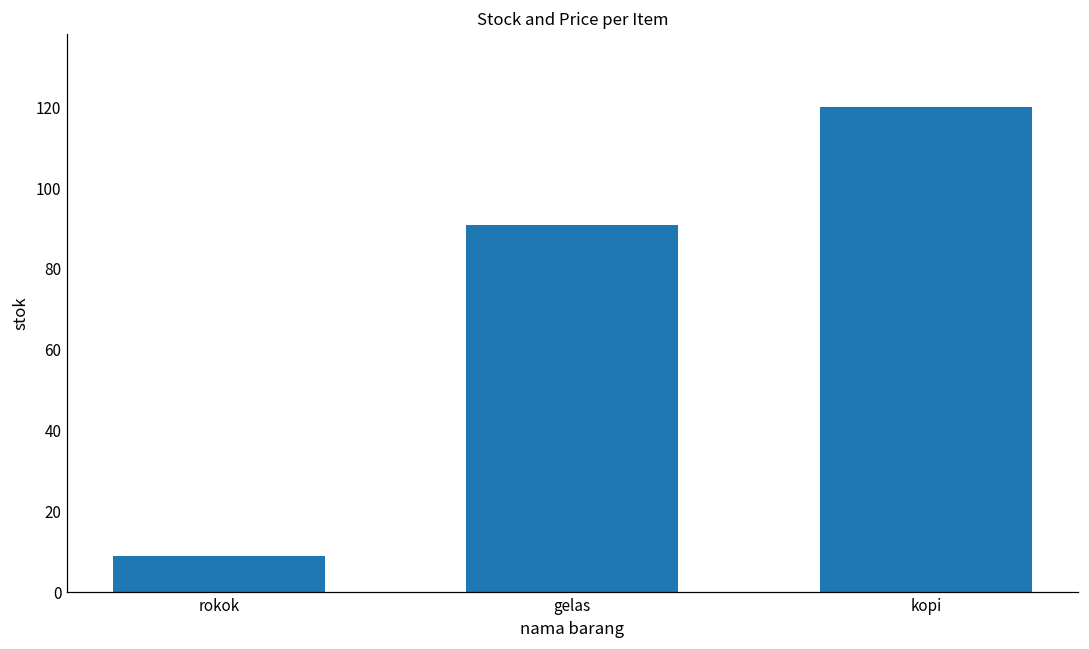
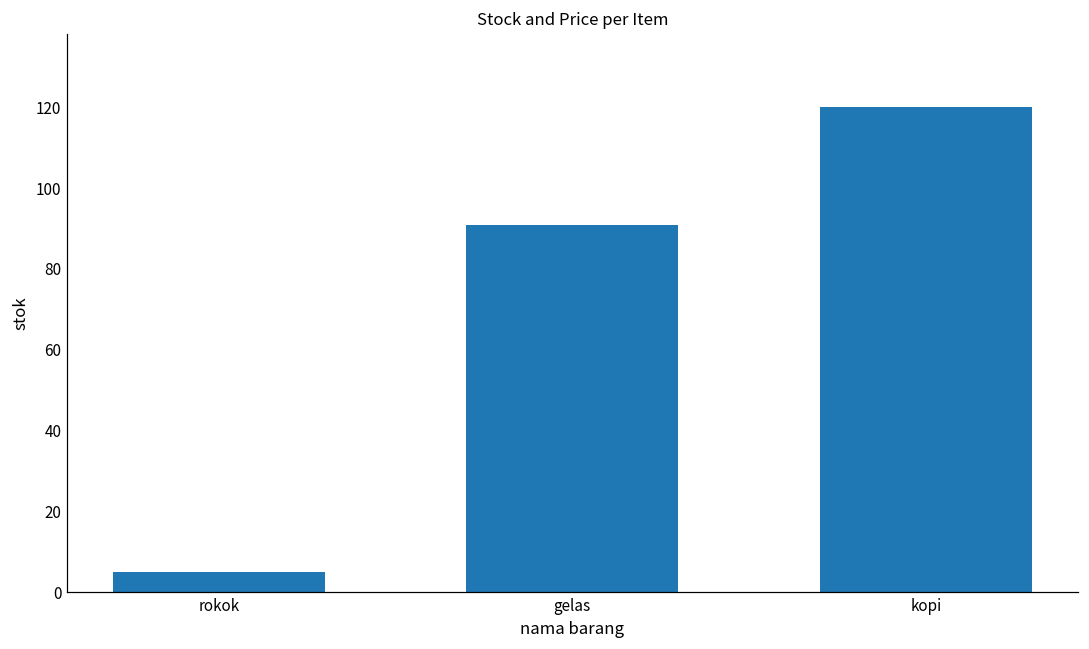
rokok: 9 -> 5
